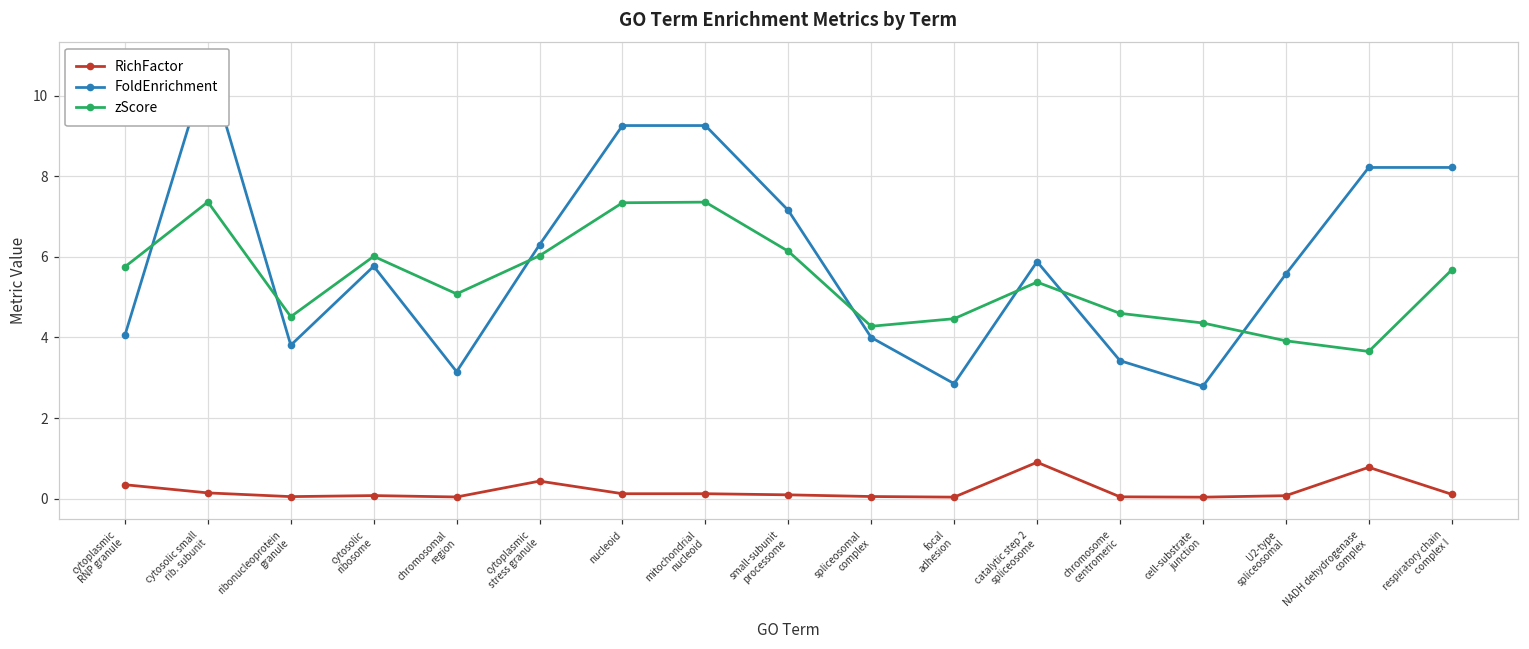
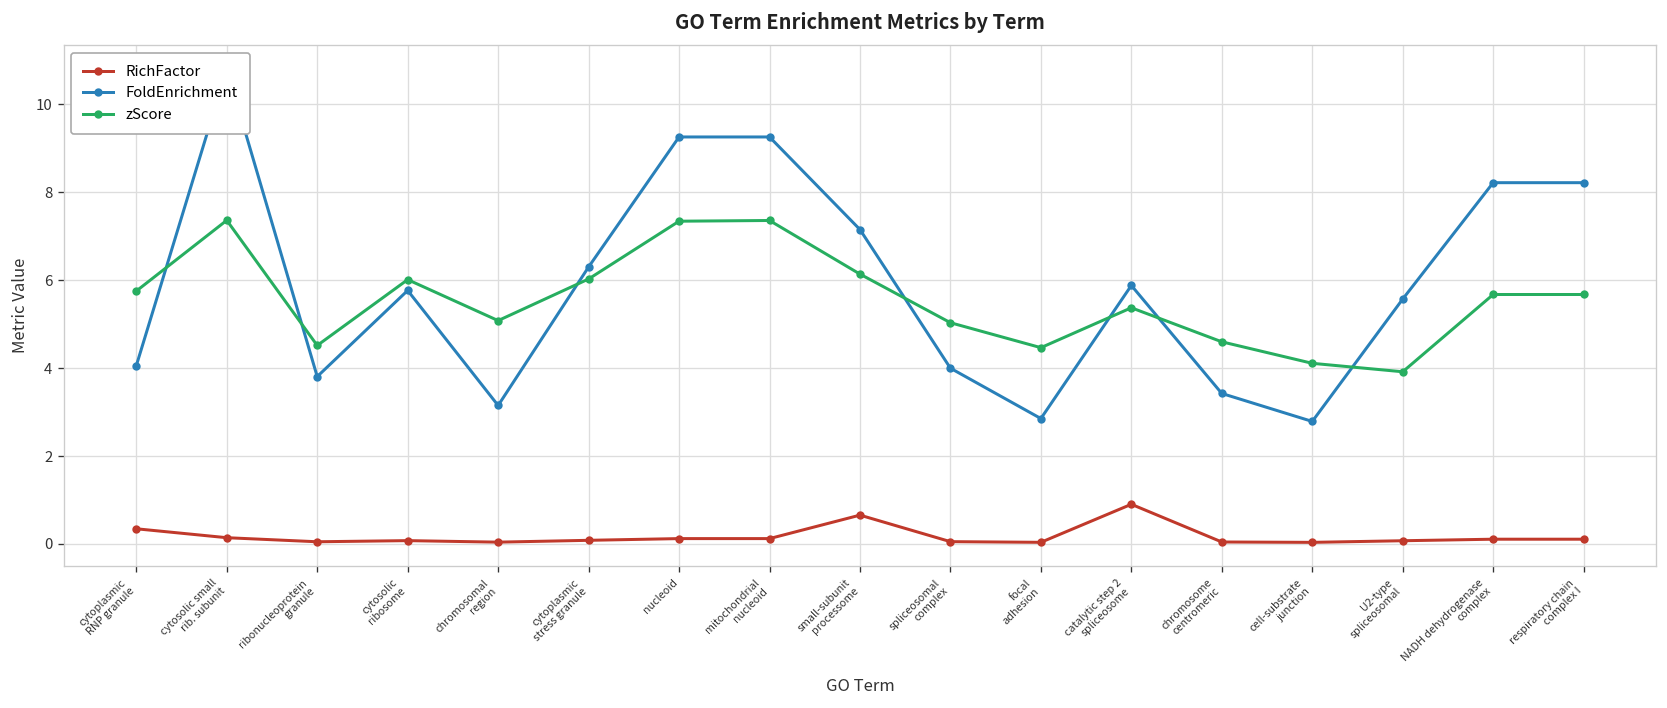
RichFactor, cytoplasmic stress granule: 0.4 -> 0.1
RichFactor, small-subunit processome: 0.1 -> 0.7
zScore, spliceosomal complex: 4.3 -> 5.0
zScore, cell-substrate junction: 4.4 -> 4.1
RichFactor, NADH dehydrogenase complex: 0.8 -> 0.1
zScore, NADH dehydrogenase complex: 3.7 -> 5.7
